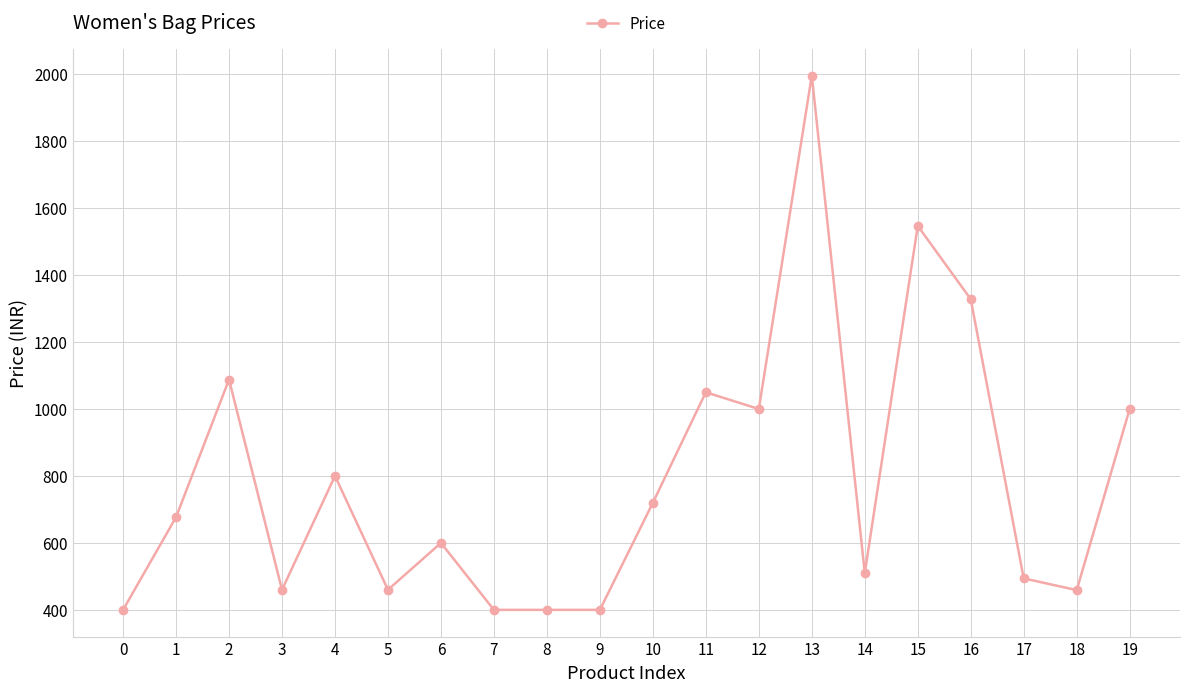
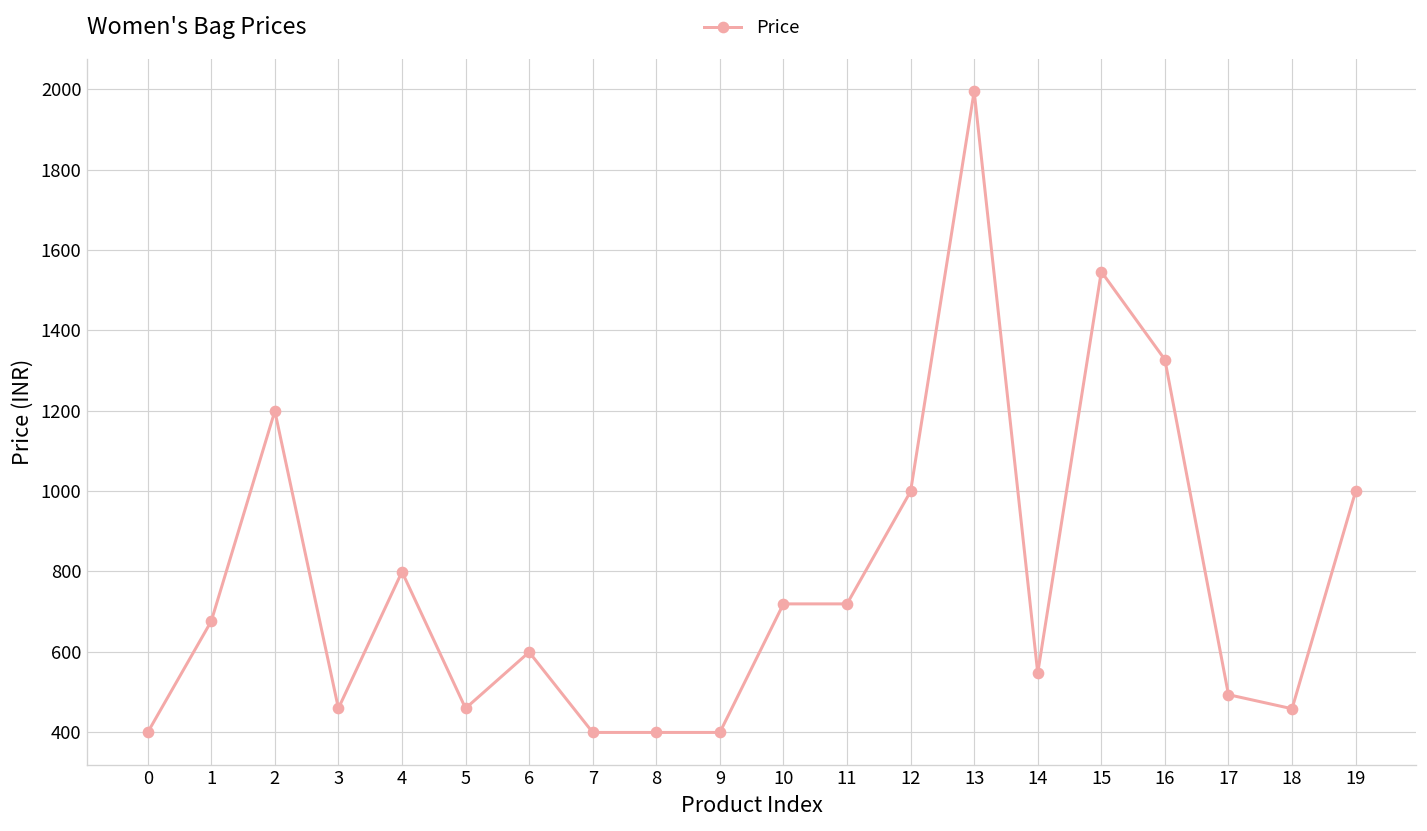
2: 1090 -> 1200
11: 1050 -> 720
14: 510 -> 550
